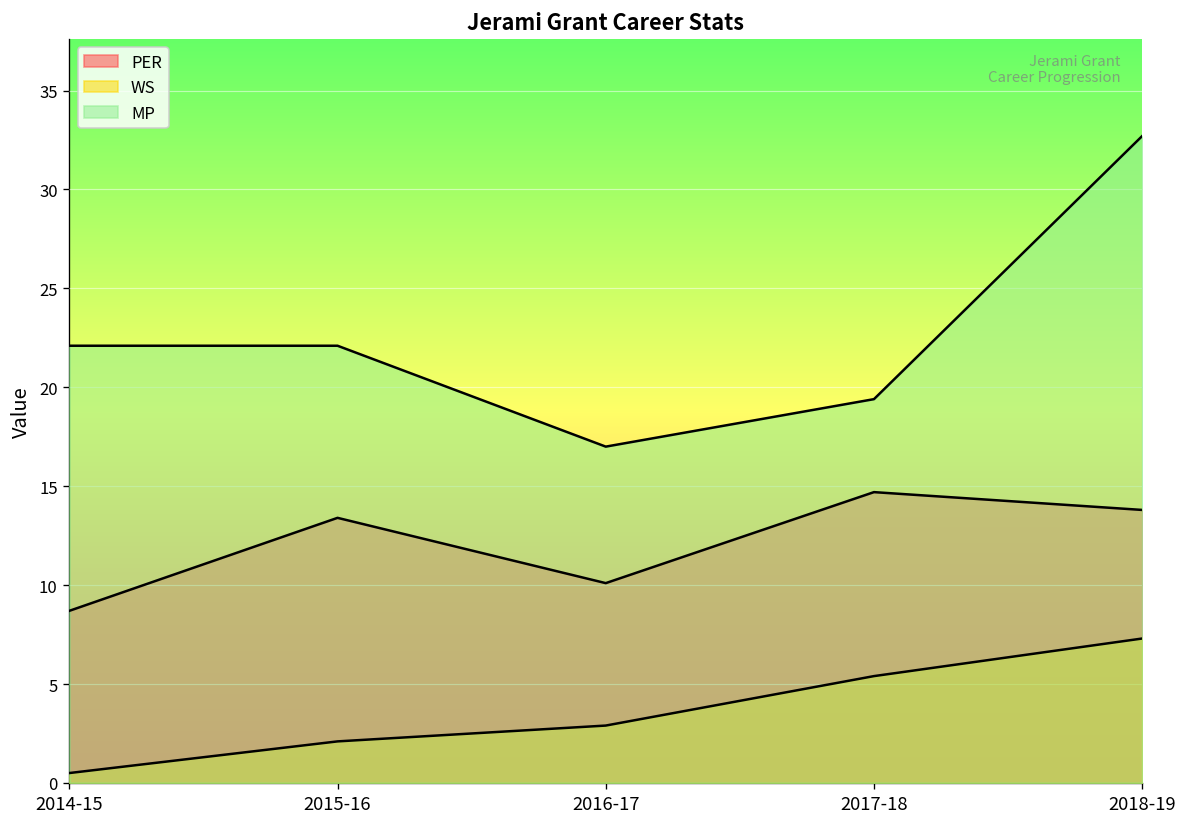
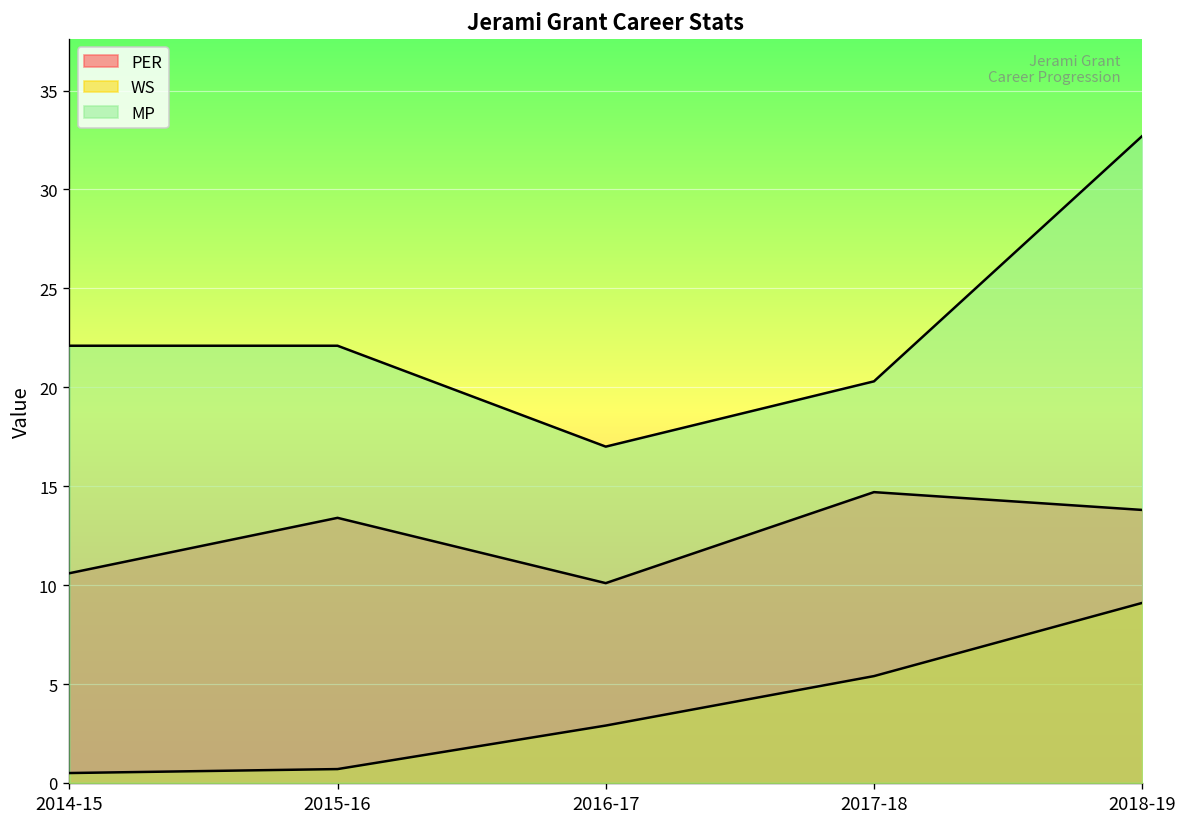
PER, 2014-15: 8.7 -> 10.6
WS, 2015-16: 2.1 -> 0.7
MP, 2017-18: 19.4 -> 20.3
WS, 2018-19: 7.3 -> 9.1
